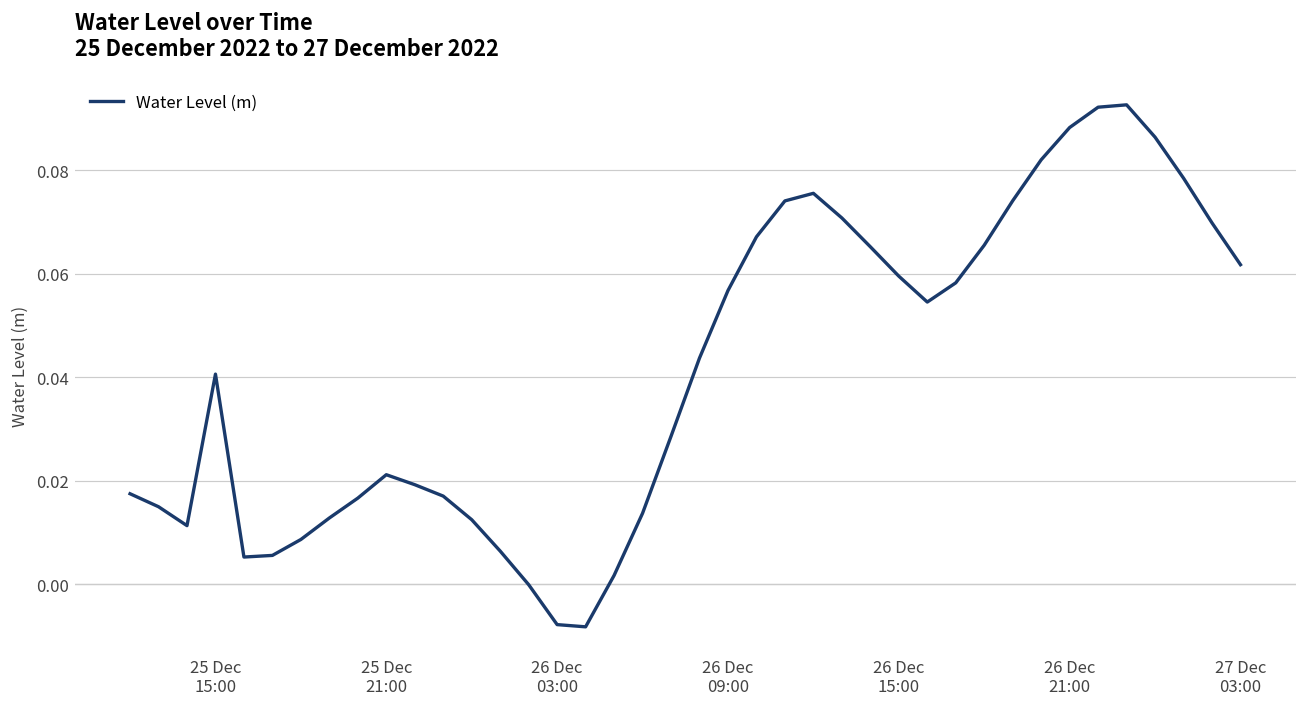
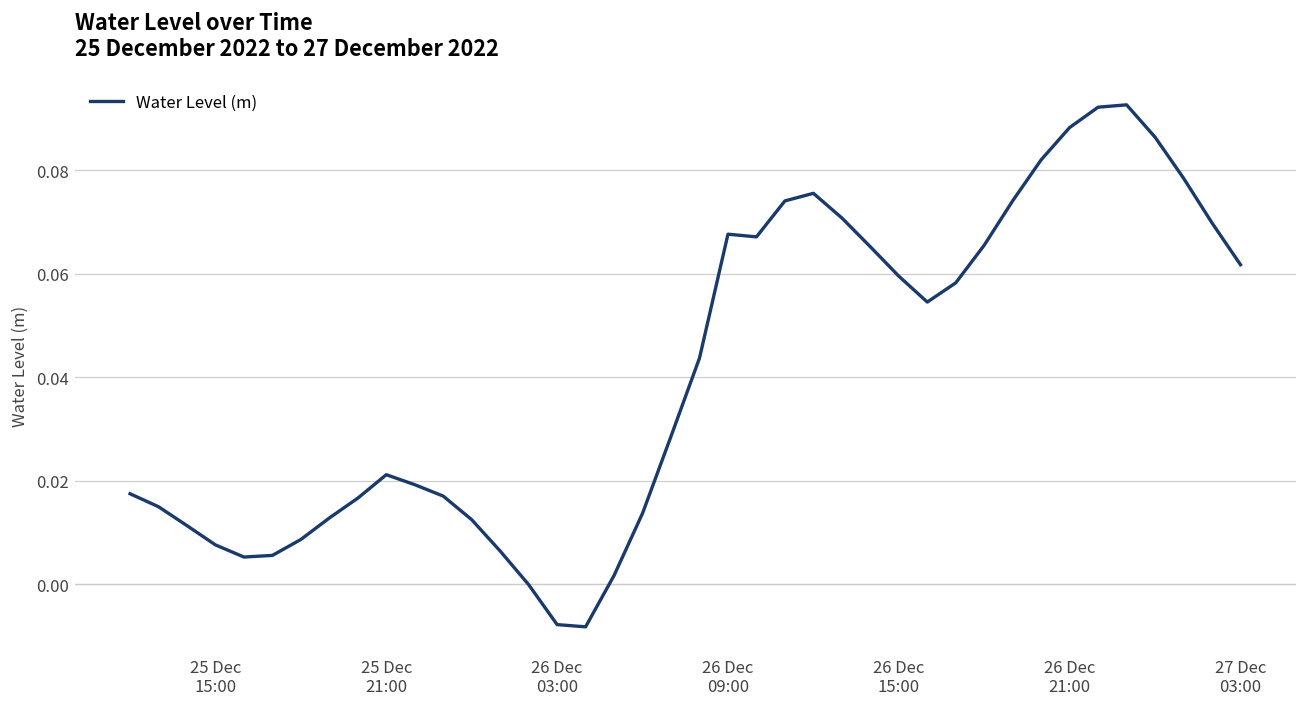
25 Dec 15:00: 0.041 -> 0.008
26 Dec 09:00: 0.057 -> 0.068
